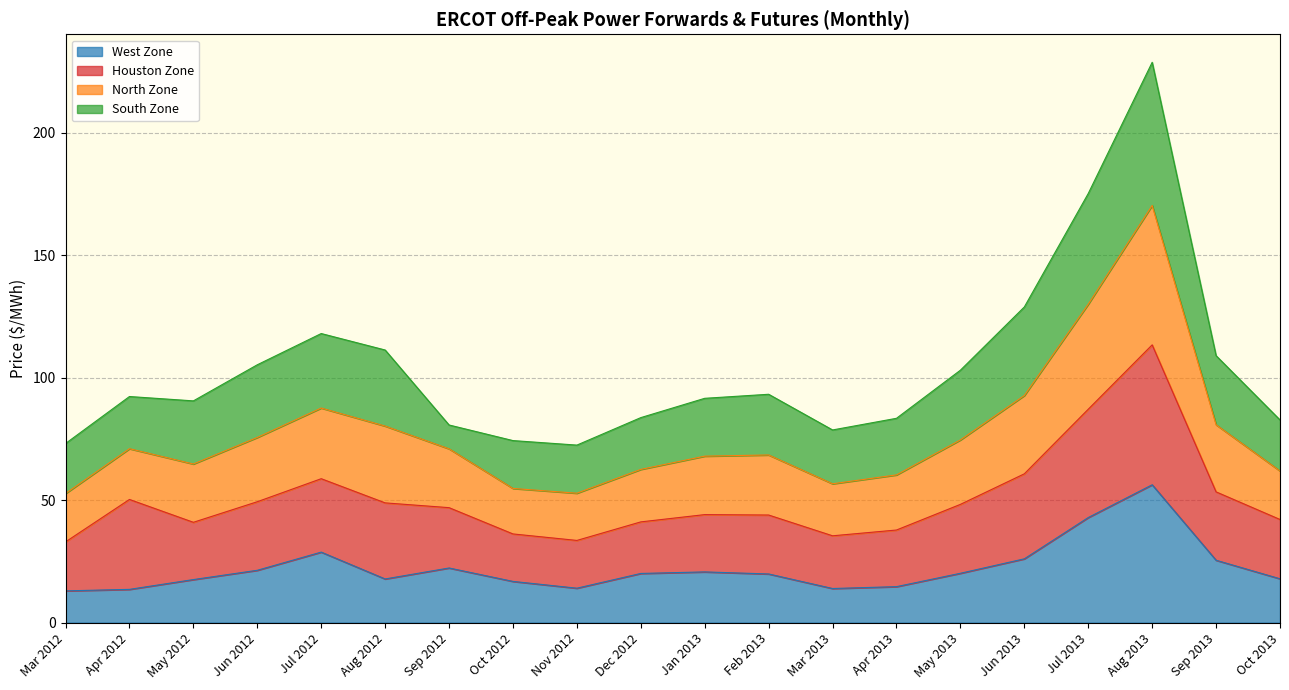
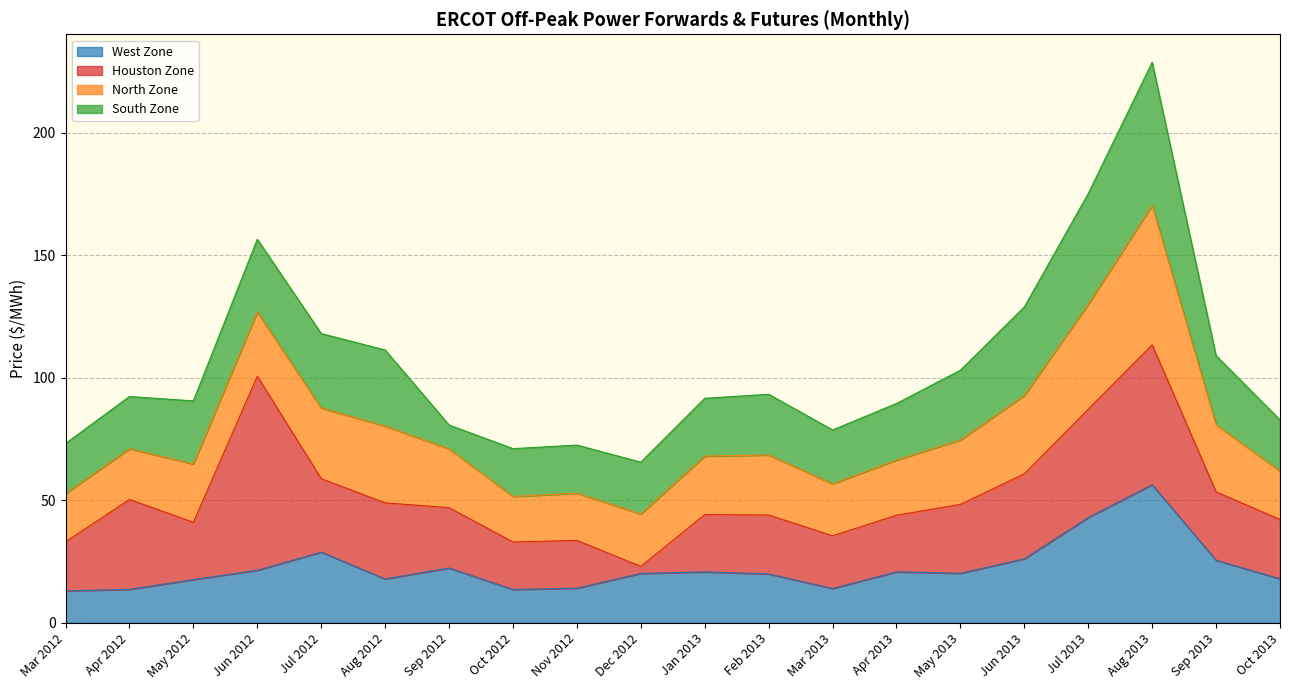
Houston Zone, Jun 2012: 28 -> 79
West Zone, Oct 2012: 17 -> 14
Houston Zone, Dec 2012: 21 -> 3
West Zone, Apr 2013: 15 -> 21
